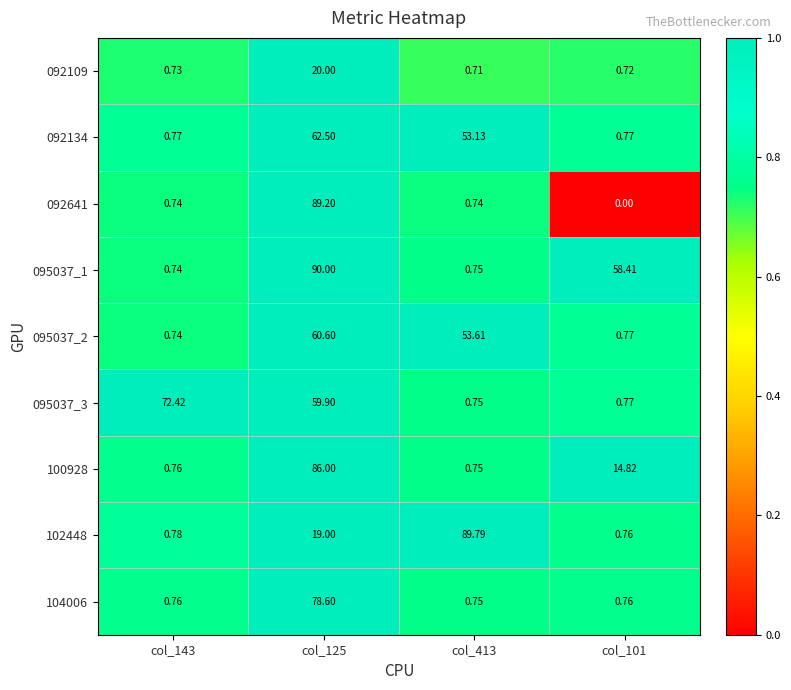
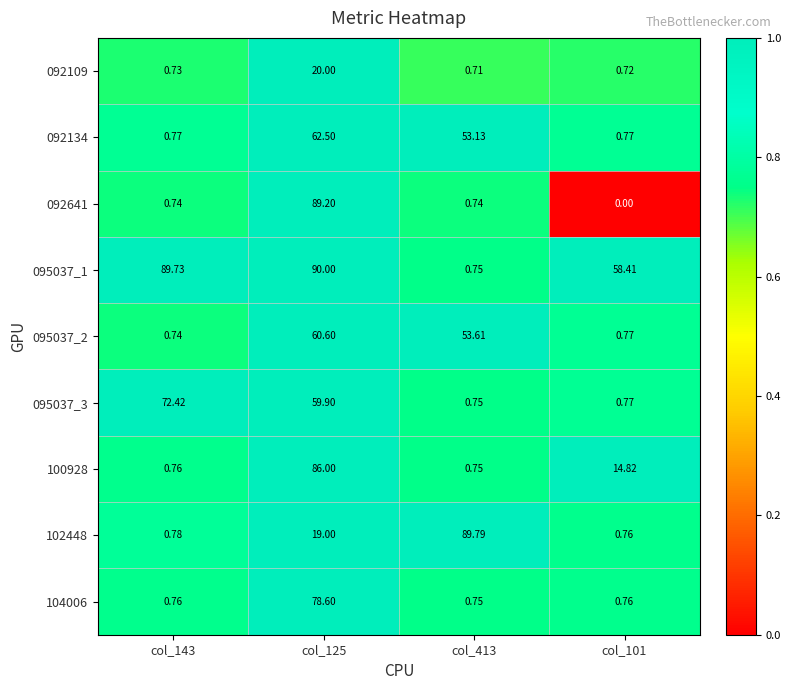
095037_1, col_143: 0.74 -> 89.73
